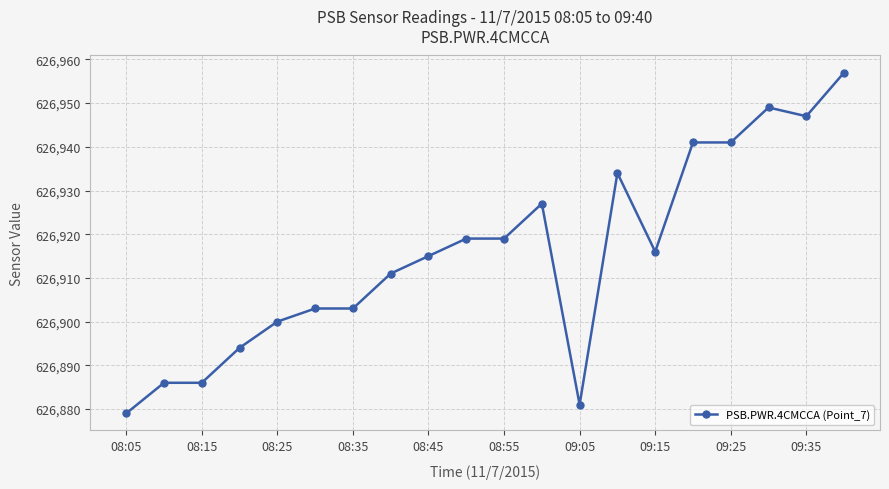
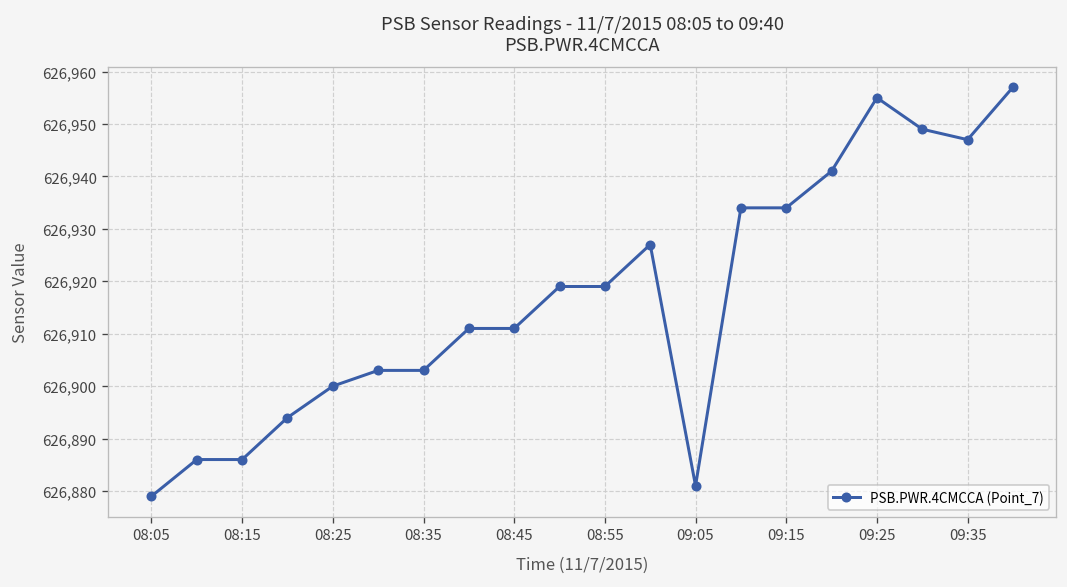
08:45: 626,915 -> 626,911
09:15: 626,916 -> 626,934
09:25: 626,941 -> 626,955
